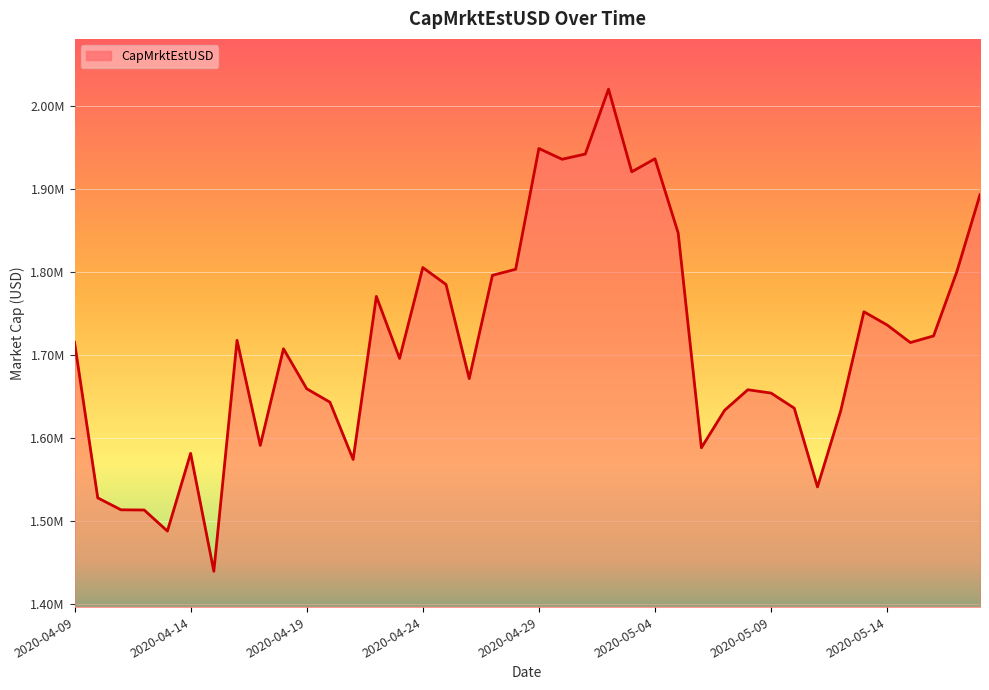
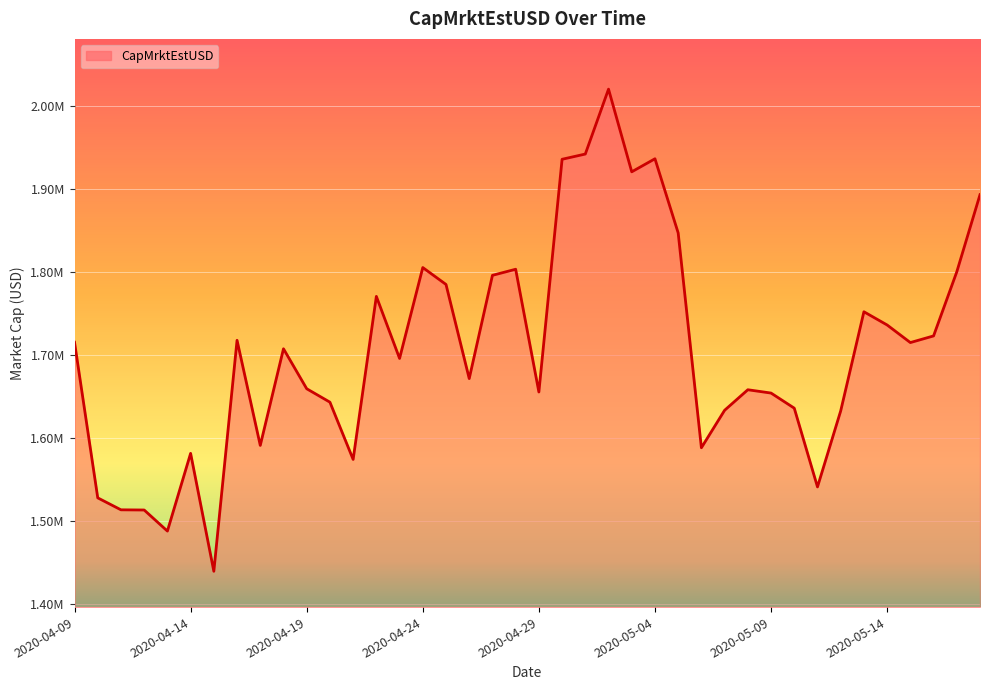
2020-04-29: 1950000 -> 1660000
